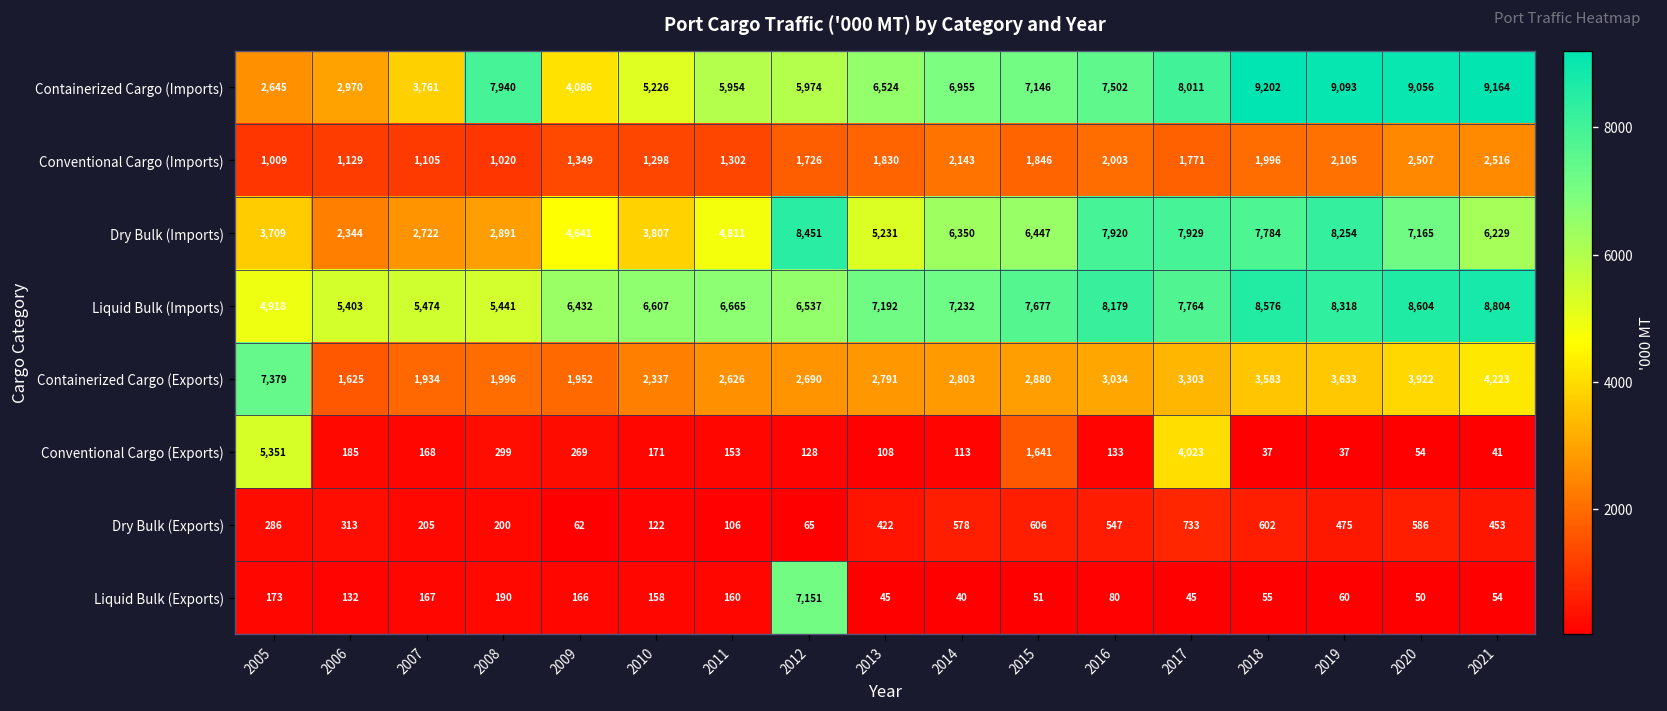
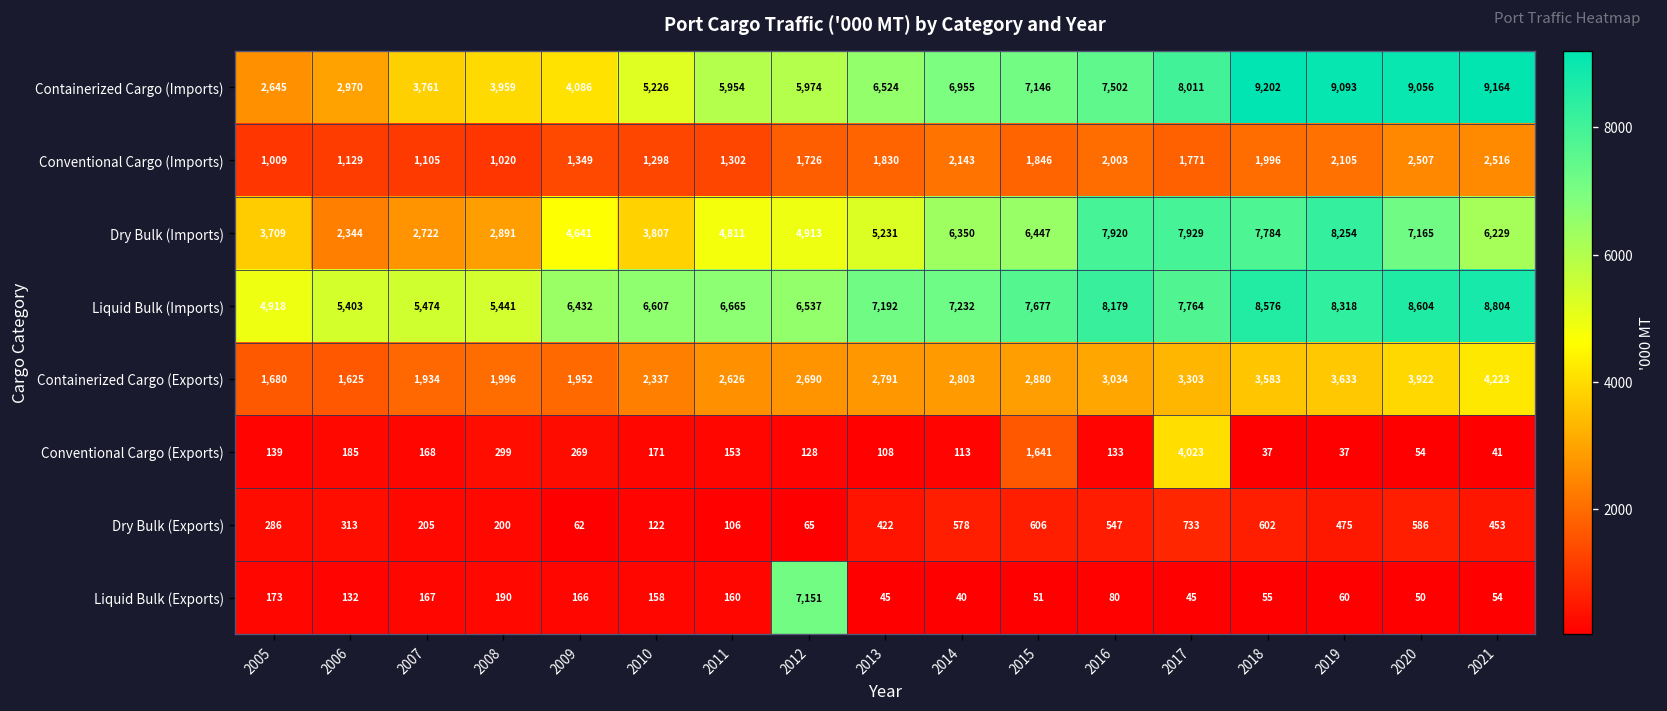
Containerized Cargo (Imports), 2008: 7,940 -> 3,959
Dry Bulk (Imports), 2012: 8,451 -> 4,913
Containerized Cargo (Exports), 2005: 7,379 -> 1,680
Conventional Cargo (Exports), 2005: 5,351 -> 139
